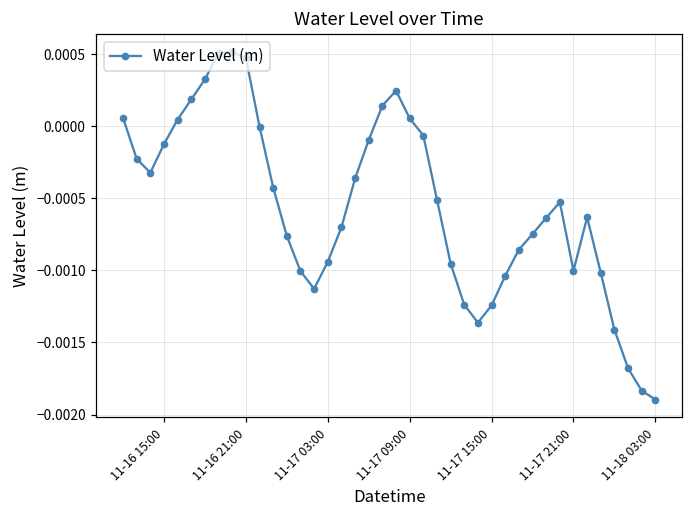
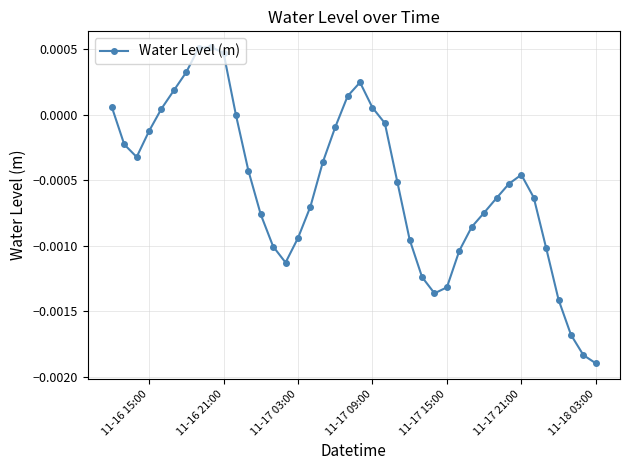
11-17 15:00: -0.00124 -> -0.00132
11-17 21:00: -0.00100 -> -0.00046
